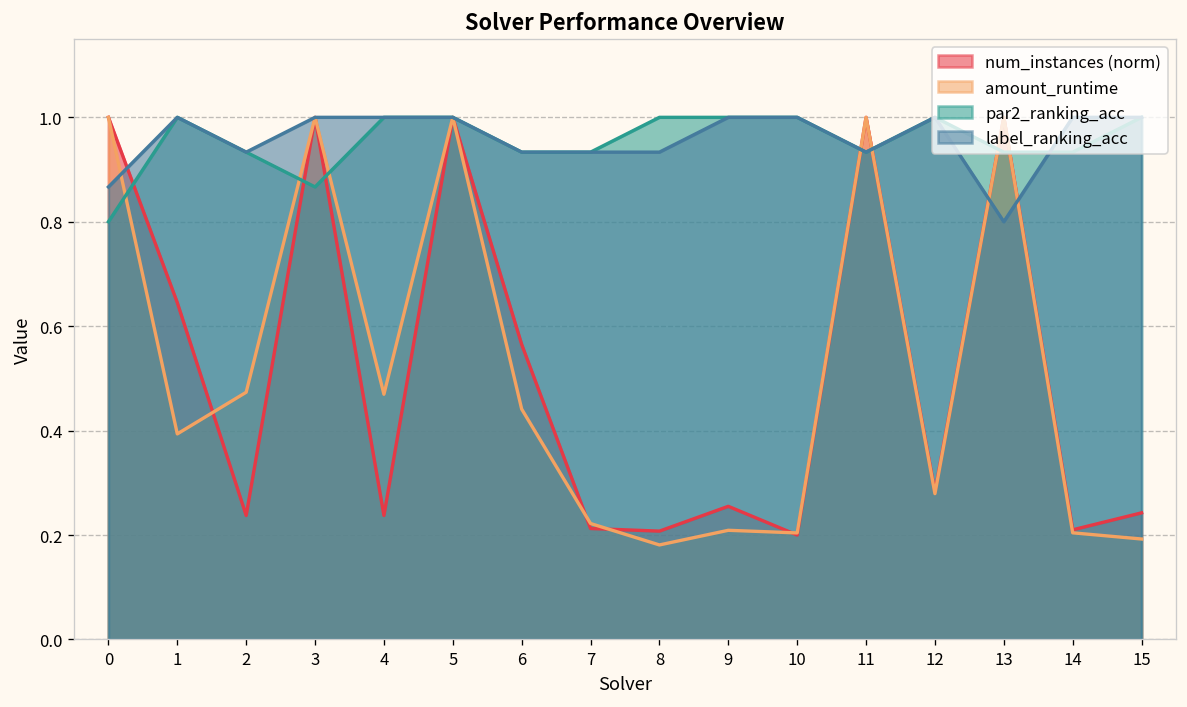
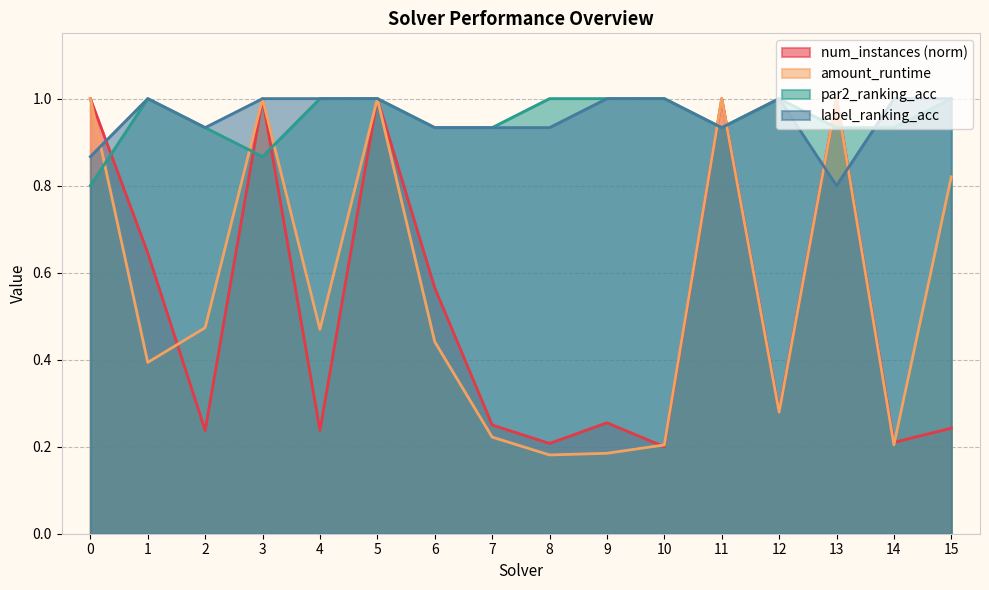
num_instances (norm), 7: 0.21 -> 0.25
amount_runtime, 9: 0.21 -> 0.18
amount_runtime, 15: 0.19 -> 0.82
